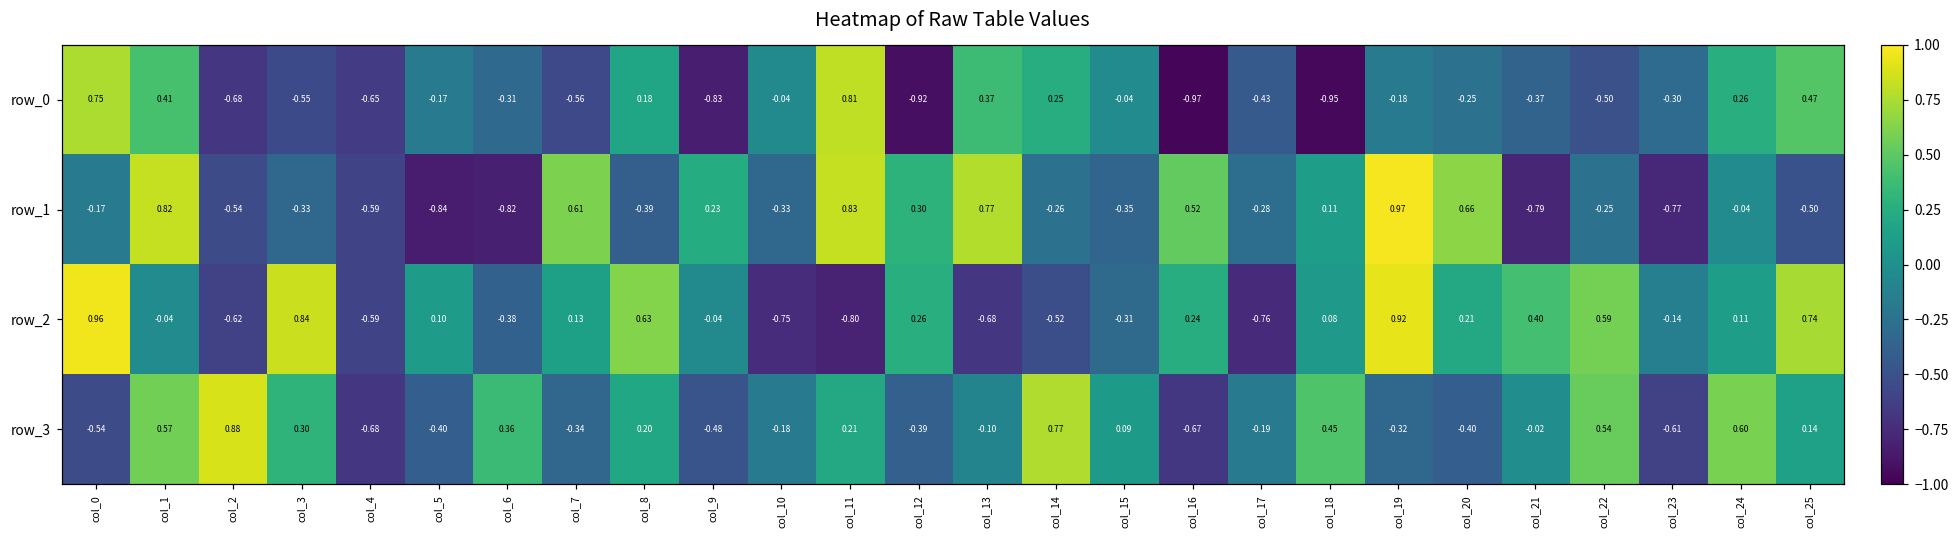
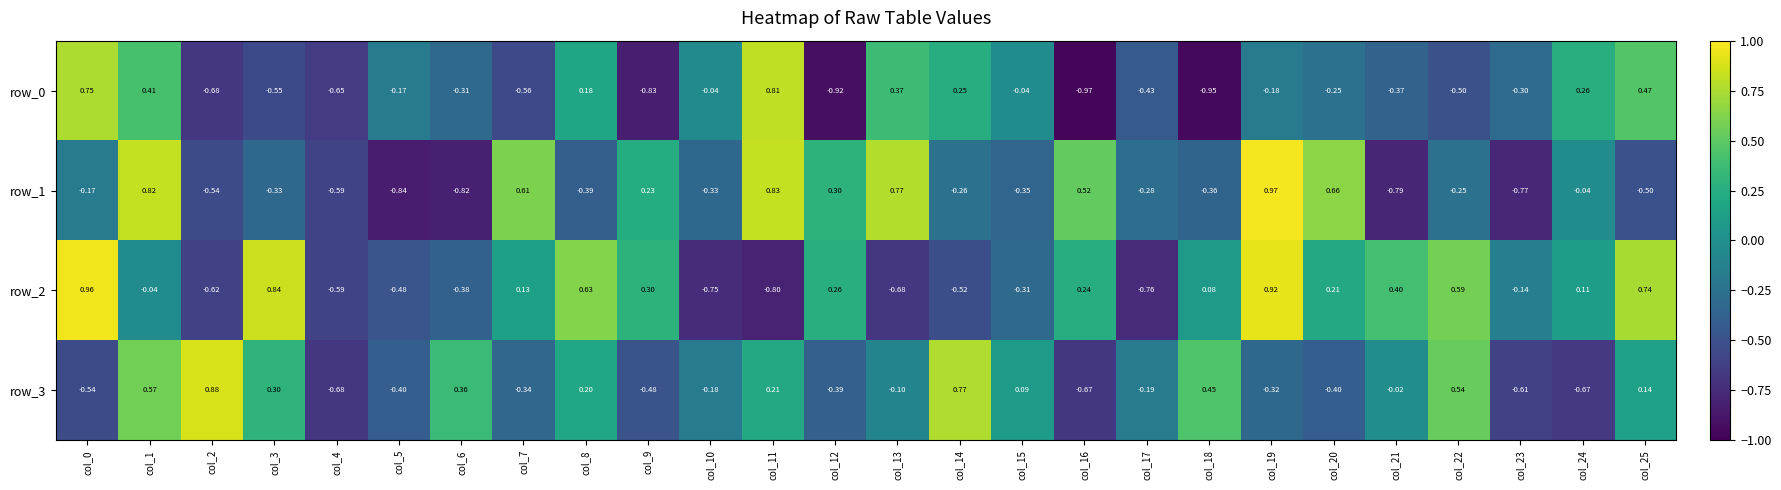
row_1, col_18: 0.11 -> -0.36
row_2, col_5: 0.10 -> -0.48
row_2, col_9: -0.04 -> 0.30
row_3, col_24: 0.60 -> -0.67
